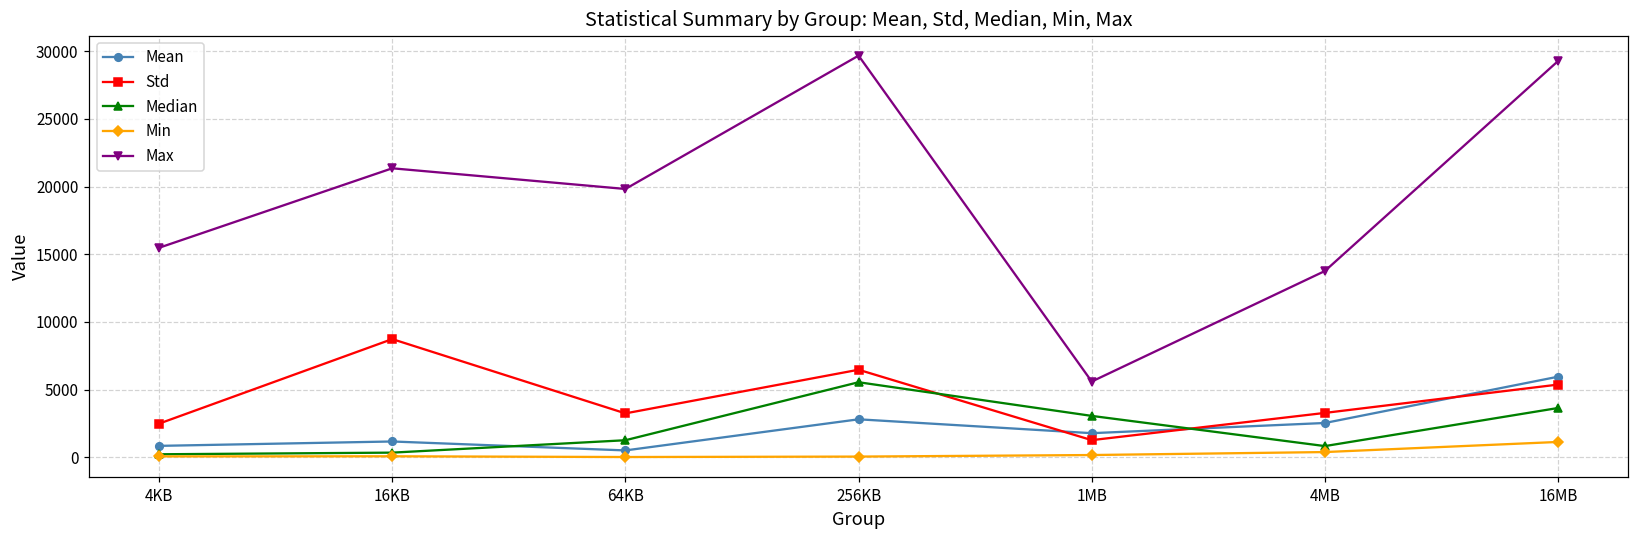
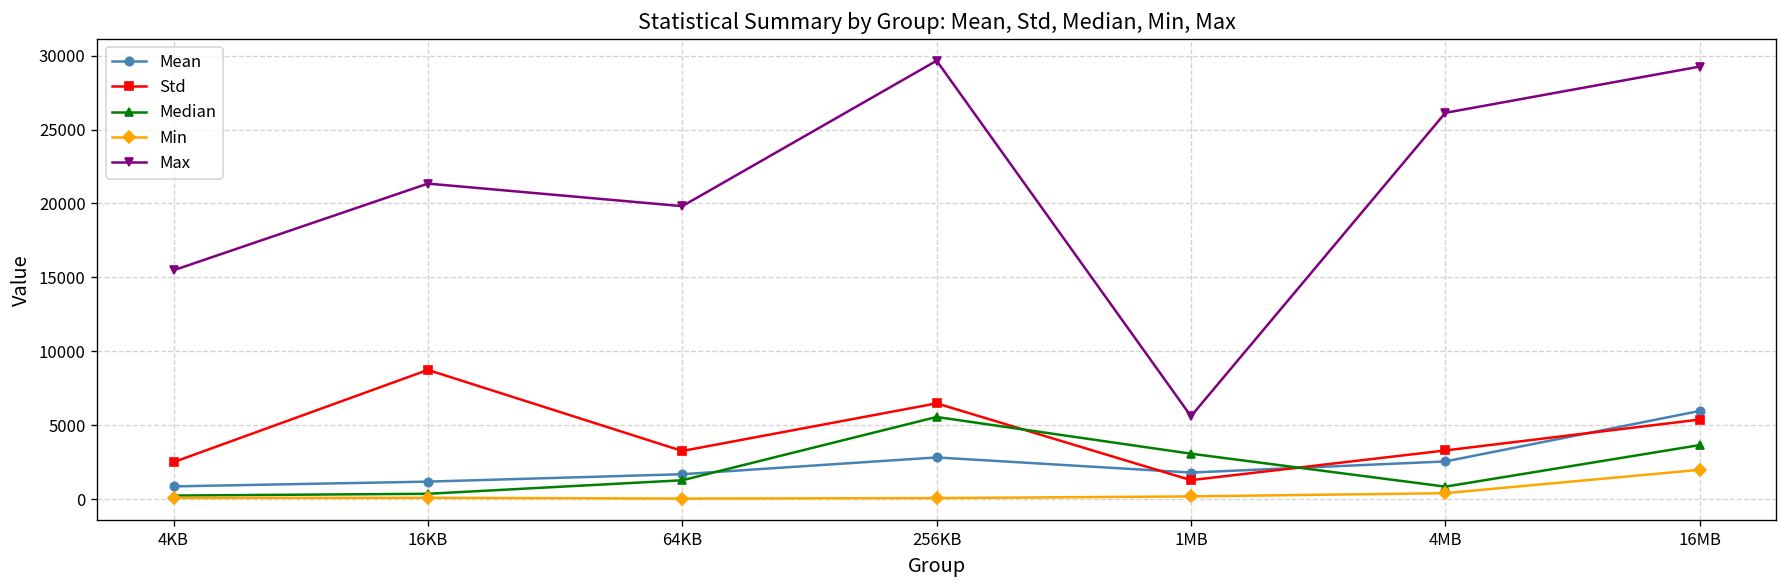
Mean, 64KB: 500 -> 1700
Max, 4MB: 13800 -> 26100
Min, 16MB: 1100 -> 2000
